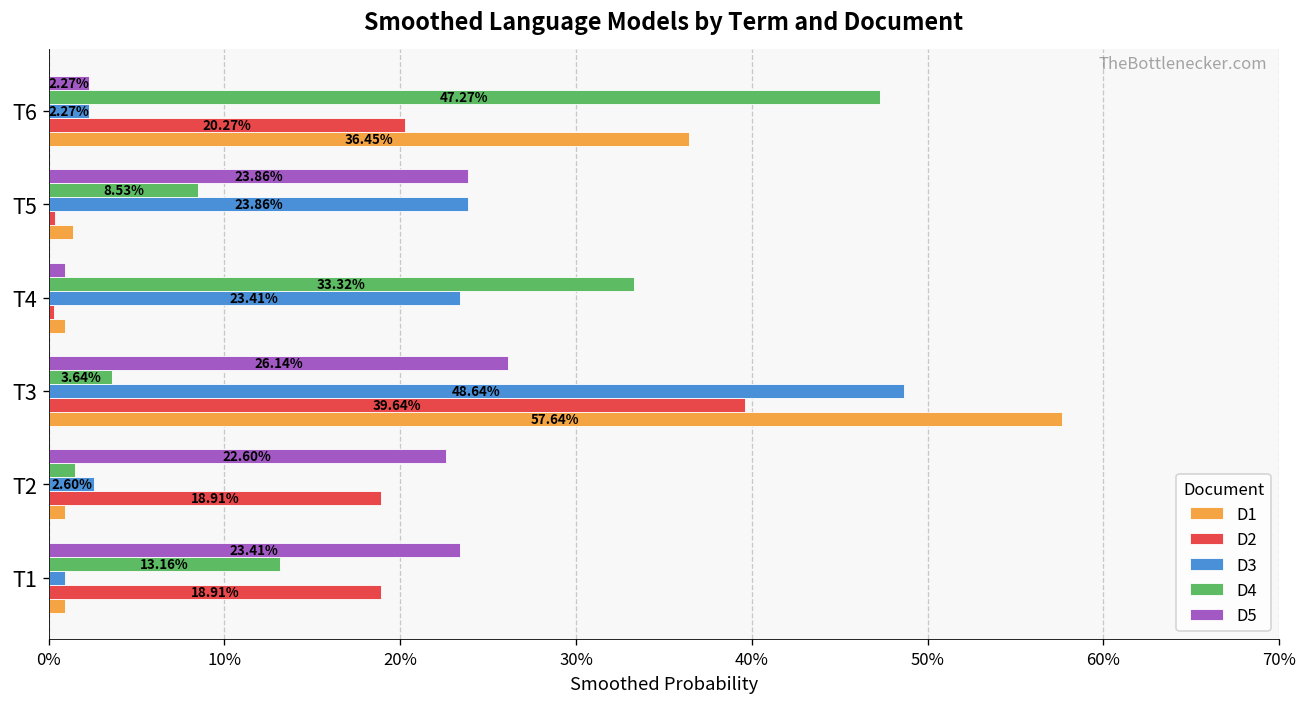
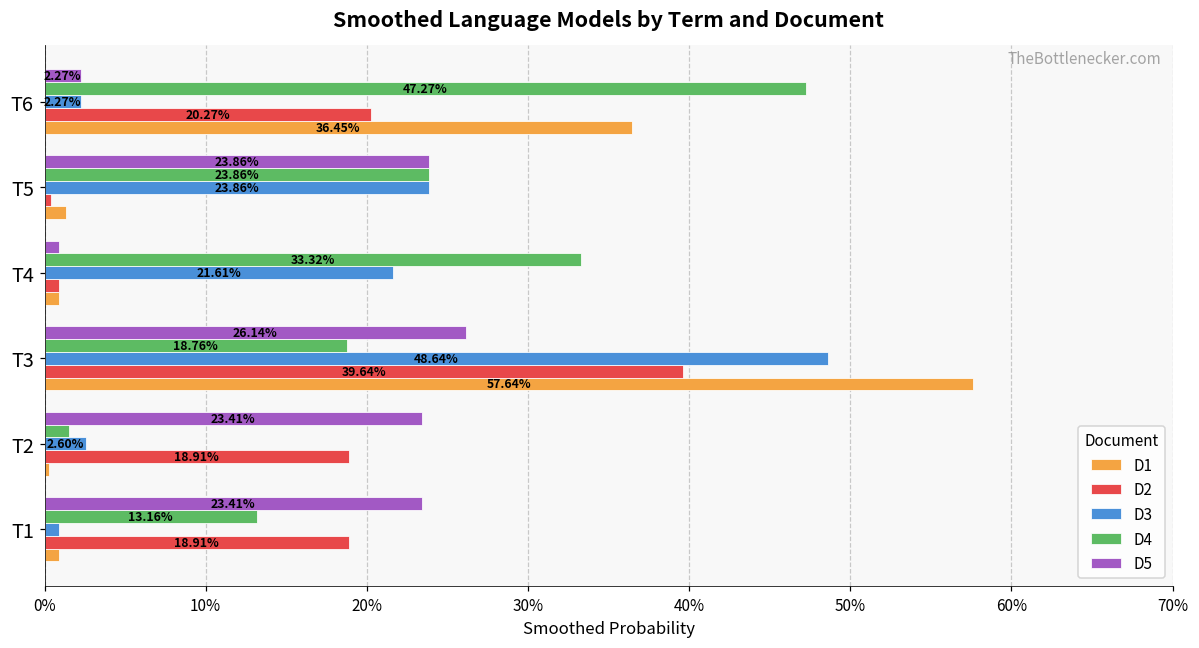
D4, T5: 8.53% -> 23.86%
D3, T4: 23.41% -> 21.61%
D2, T4: 0.3% -> 0.9%
D4, T3: 3.64% -> 18.76%
D5, T2: 22.60% -> 23.41%
D1, T2: 0.9% -> 0.3%
